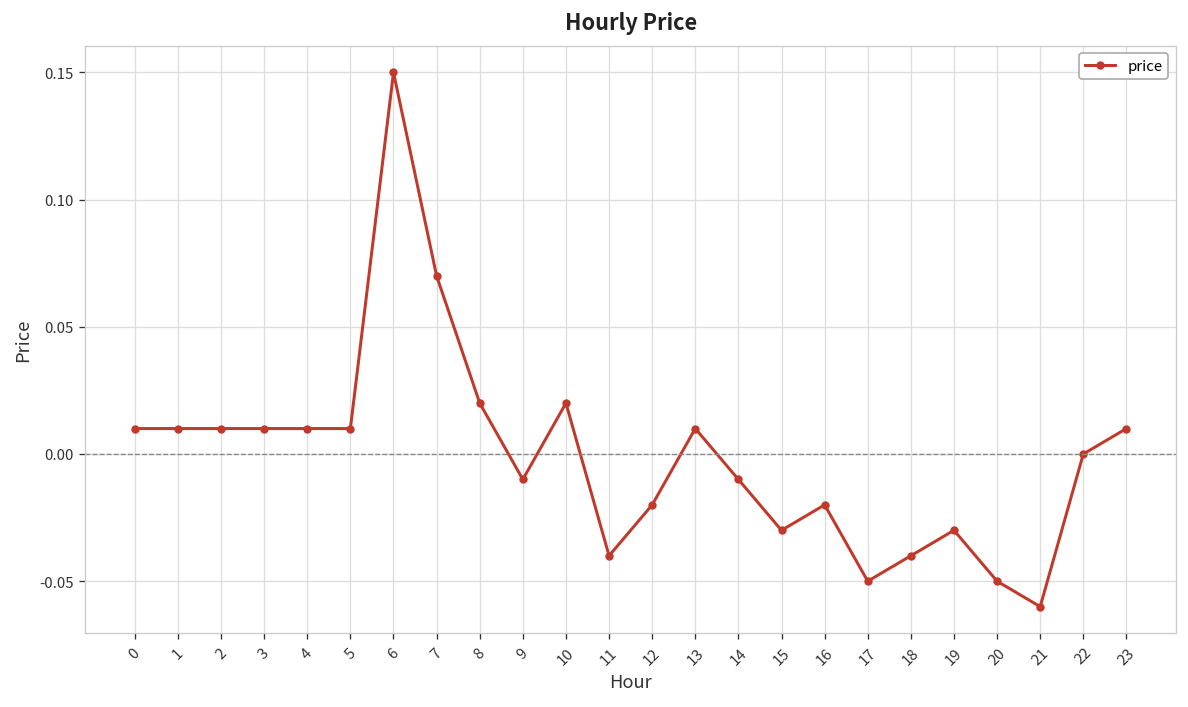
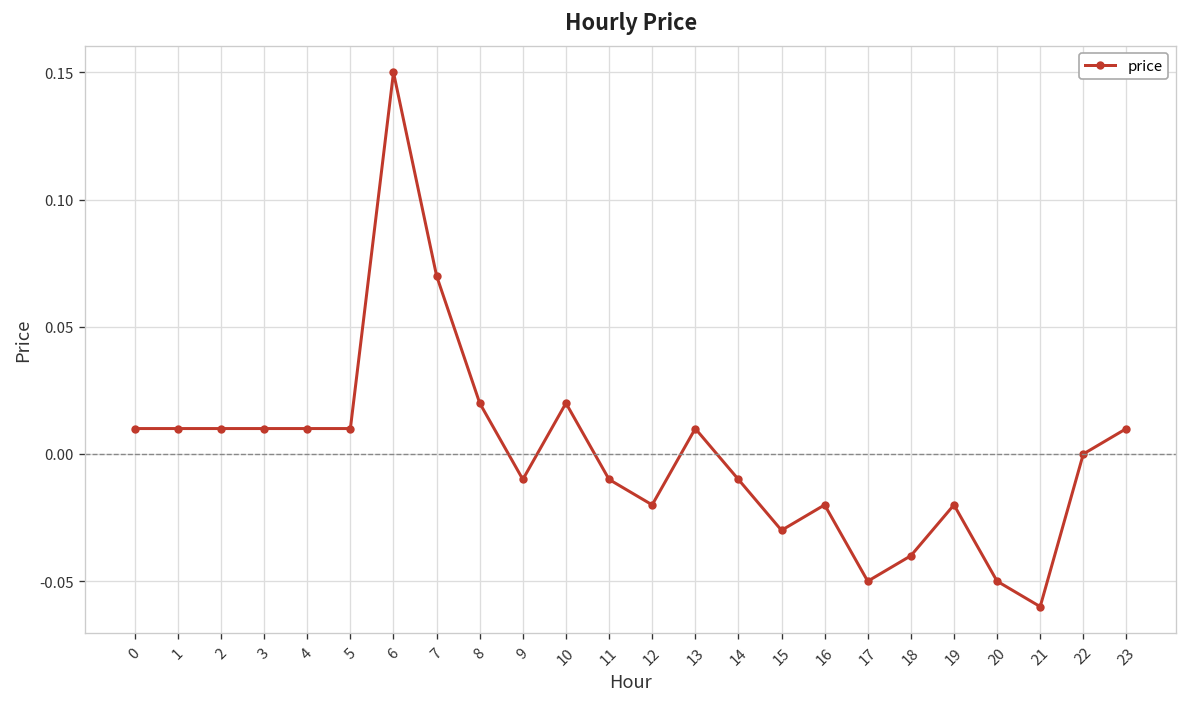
11: -0.04 -> -0.01
19: -0.03 -> -0.02
